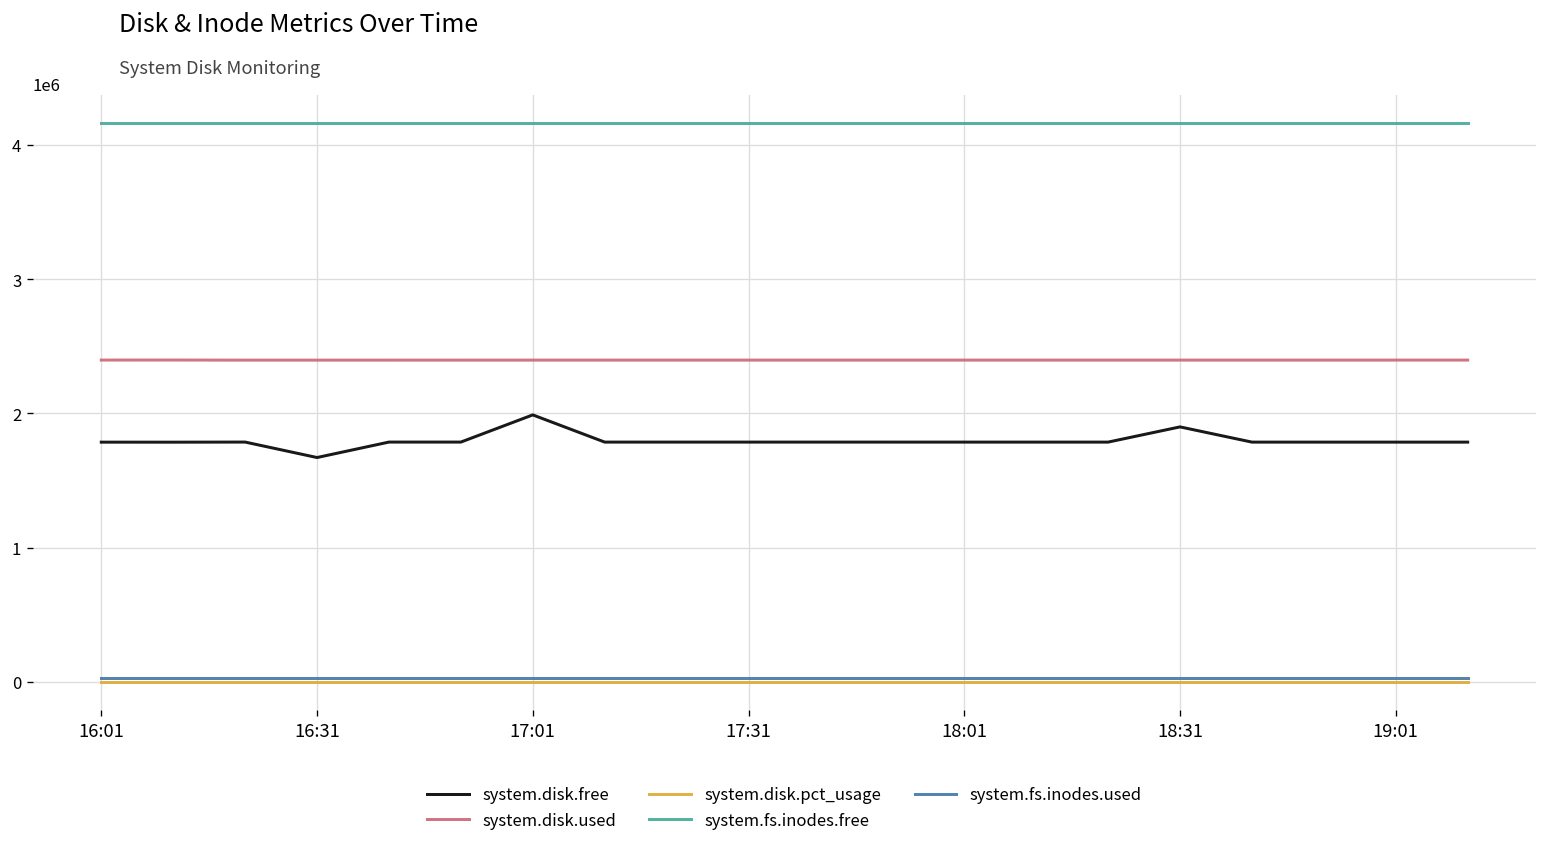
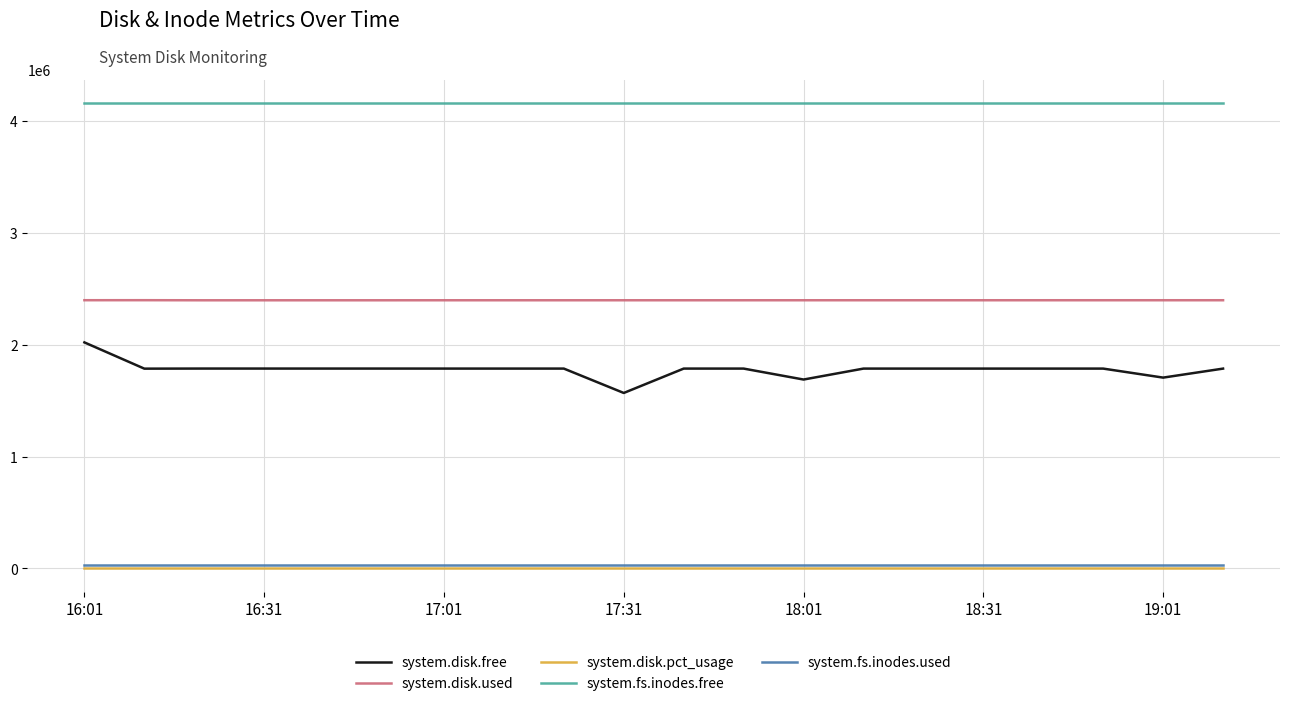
system.disk.free, 16:01: 1790000 -> 2020000
system.disk.free, 16:31: 1670000 -> 1790000
system.disk.free, 17:01: 1990000 -> 1790000
system.disk.free, 17:31: 1790000 -> 1570000
system.disk.free, 18:01: 1790000 -> 1690000
system.disk.free, 18:31: 1900000 -> 1790000
system.disk.free, 19:01: 1790000 -> 1710000
